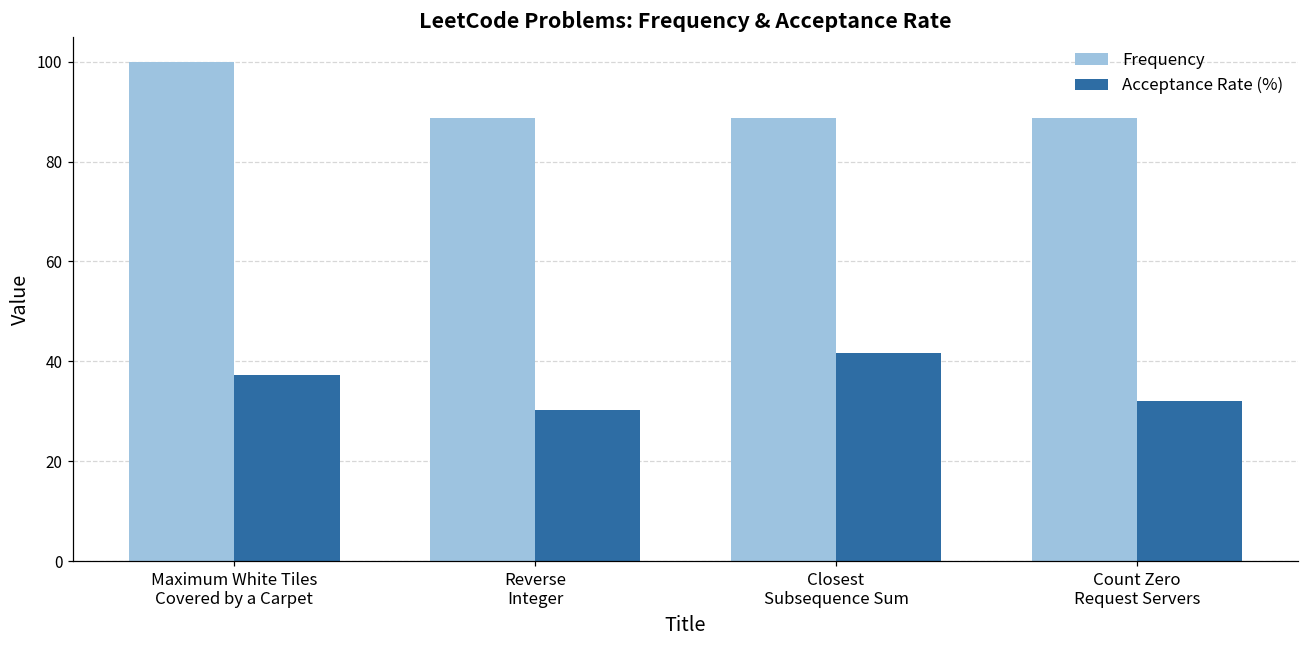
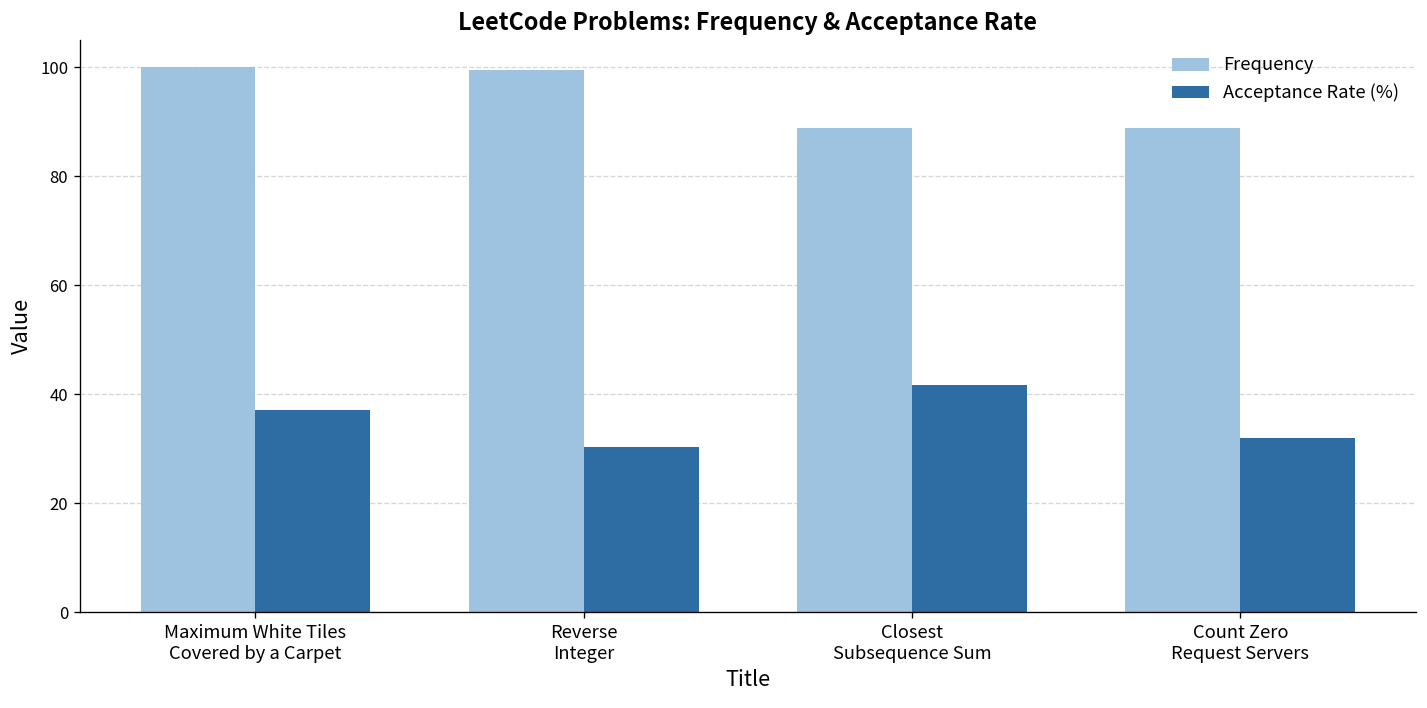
Frequency, Reverse Integer: 89 -> 100
